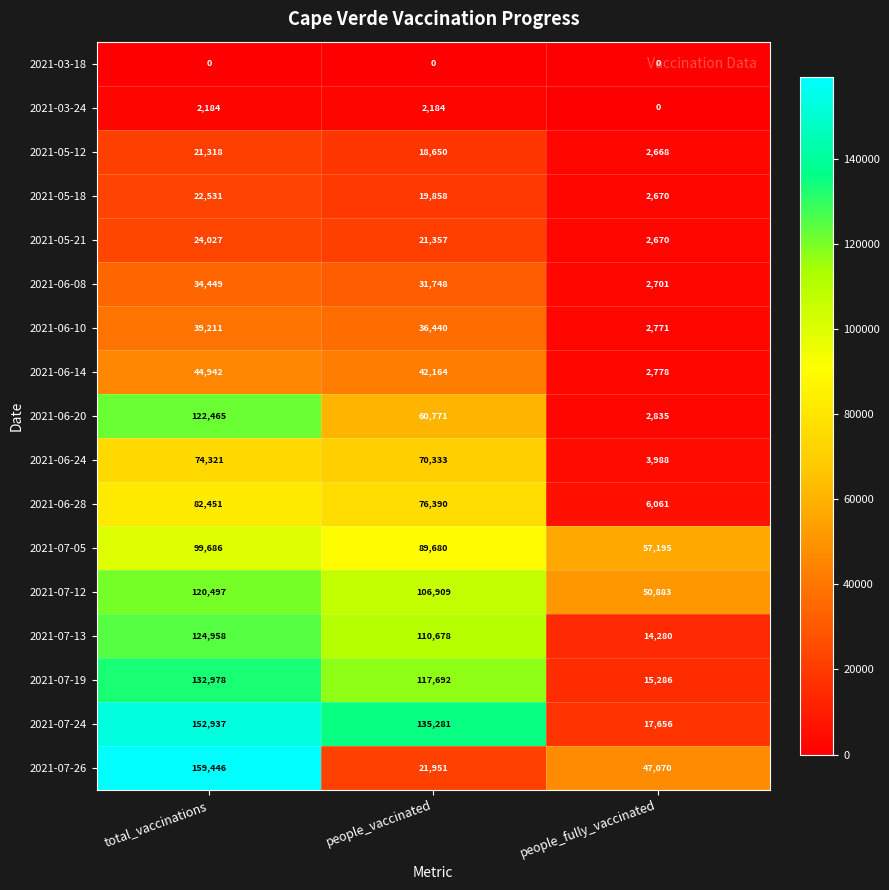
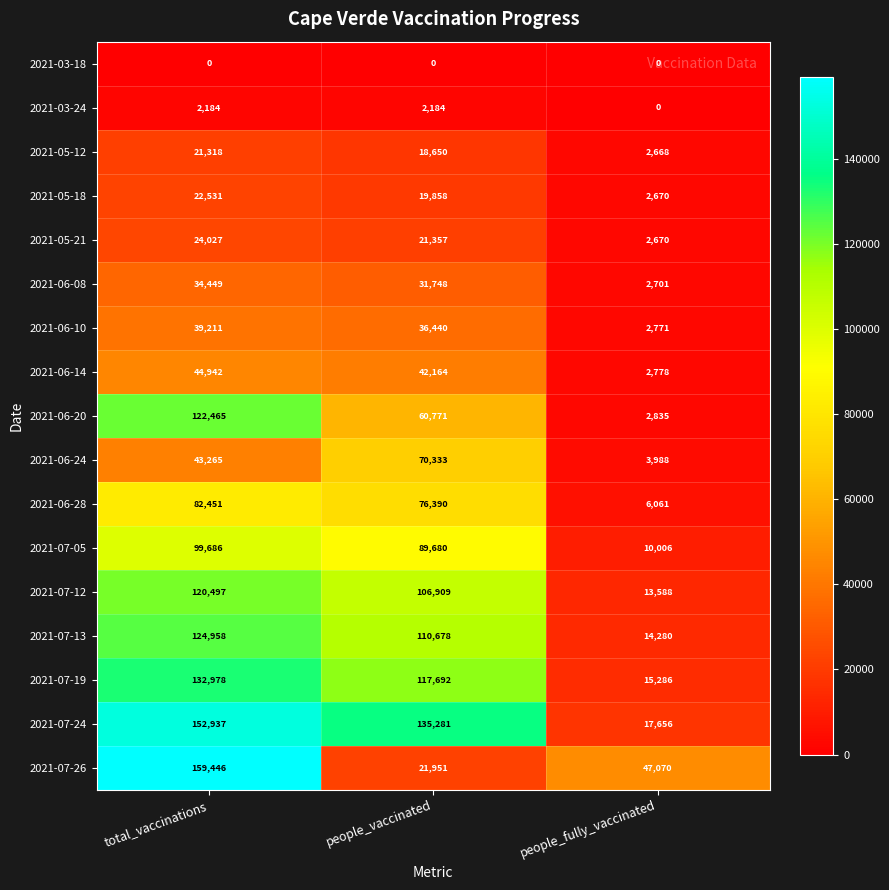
2021-06-24, total_vaccinations: 74,321 -> 43,265
2021-07-05, people_fully_vaccinated: 57,195 -> 10,006
2021-07-12, people_fully_vaccinated: 50,883 -> 13,588
